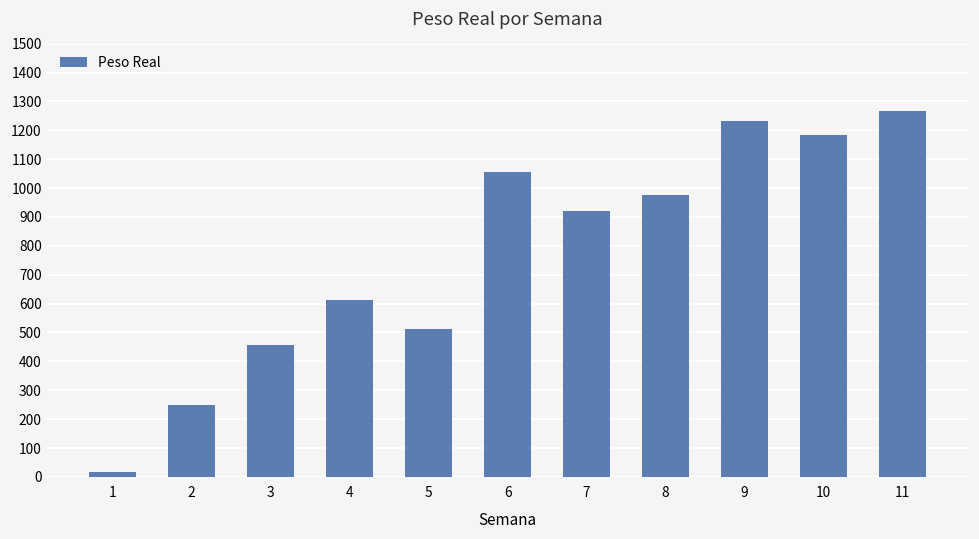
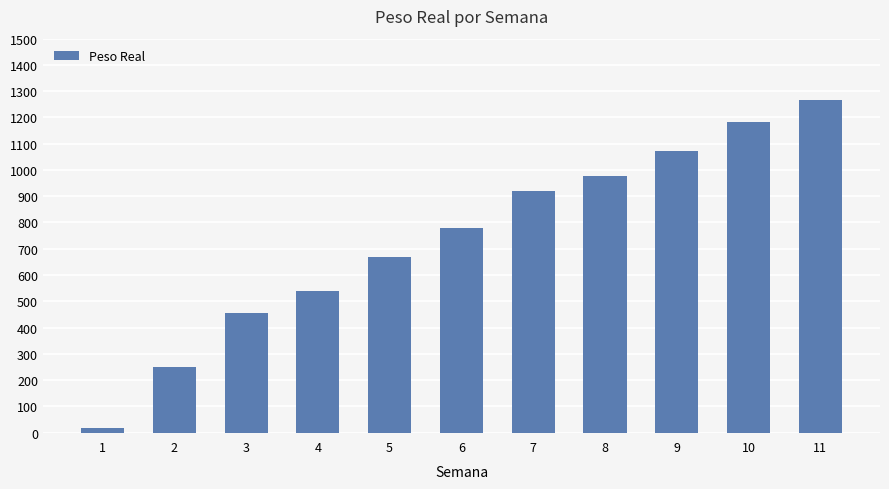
4: 610 -> 540
5: 510 -> 670
6: 1060 -> 780
9: 1230 -> 1070
